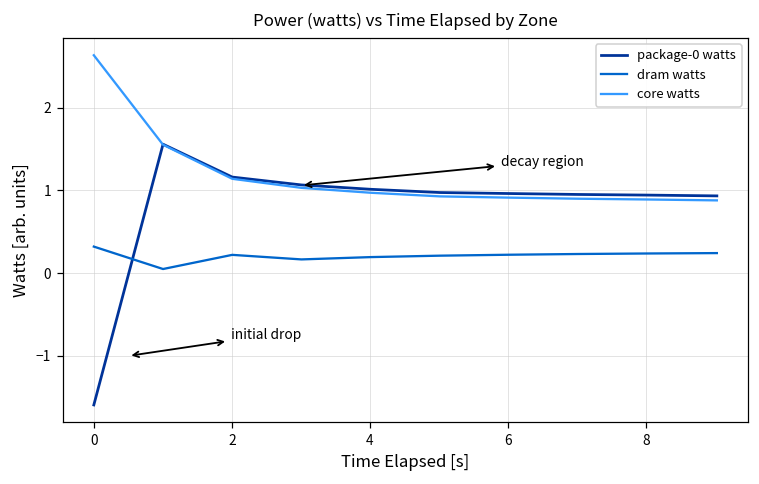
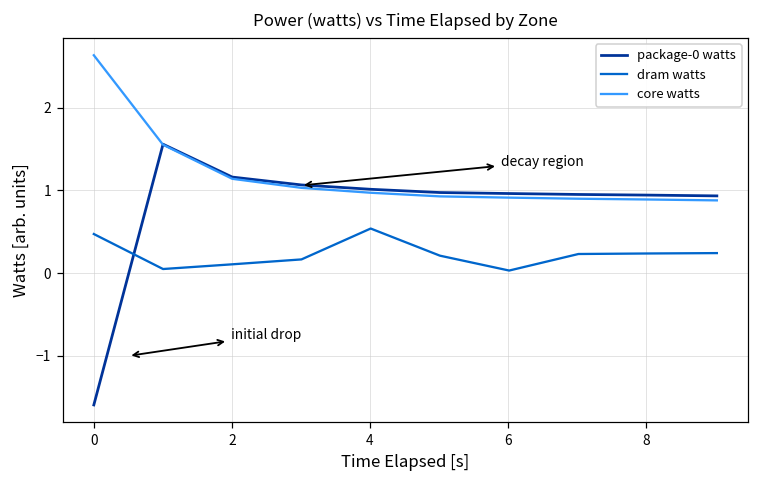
dram watts, 0: 0.3 -> 0.5
dram watts, 2: 0.2 -> 0.1
dram watts, 4: 0.2 -> 0.5
dram watts, 6: 0.2 -> 0.0
